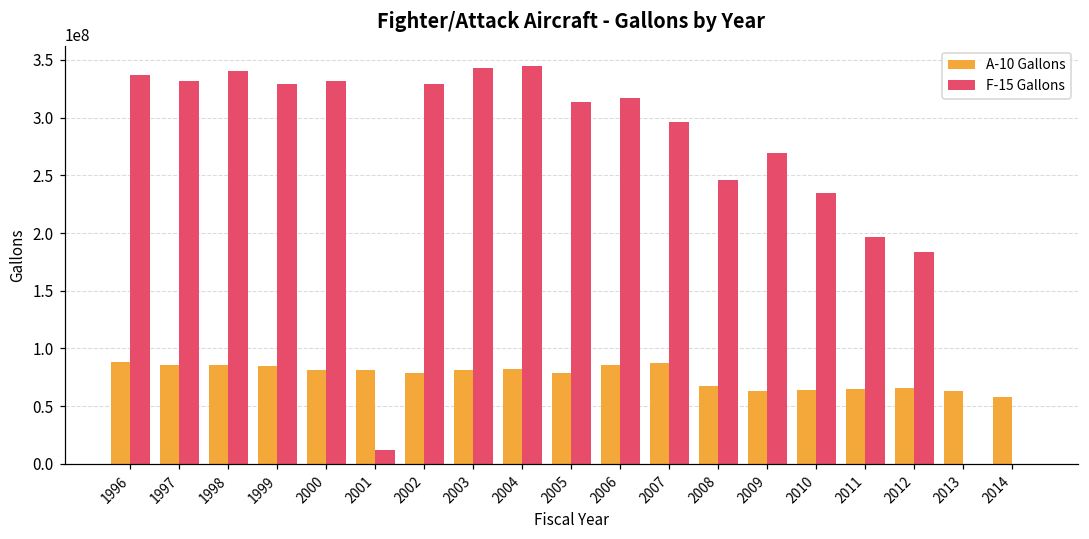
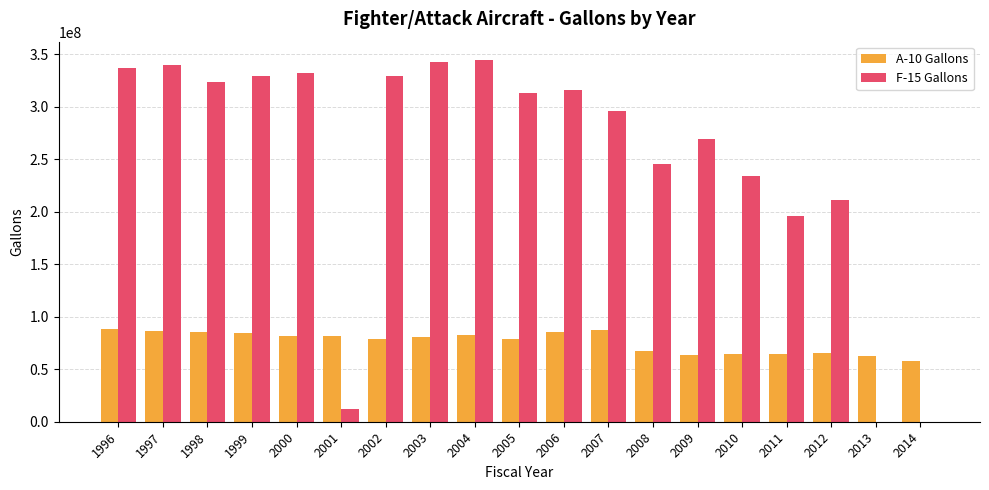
F-15 Gallons, 1997: 332000000 -> 340000000
F-15 Gallons, 1998: 341000000 -> 324000000
F-15 Gallons, 2012: 184000000 -> 211000000
